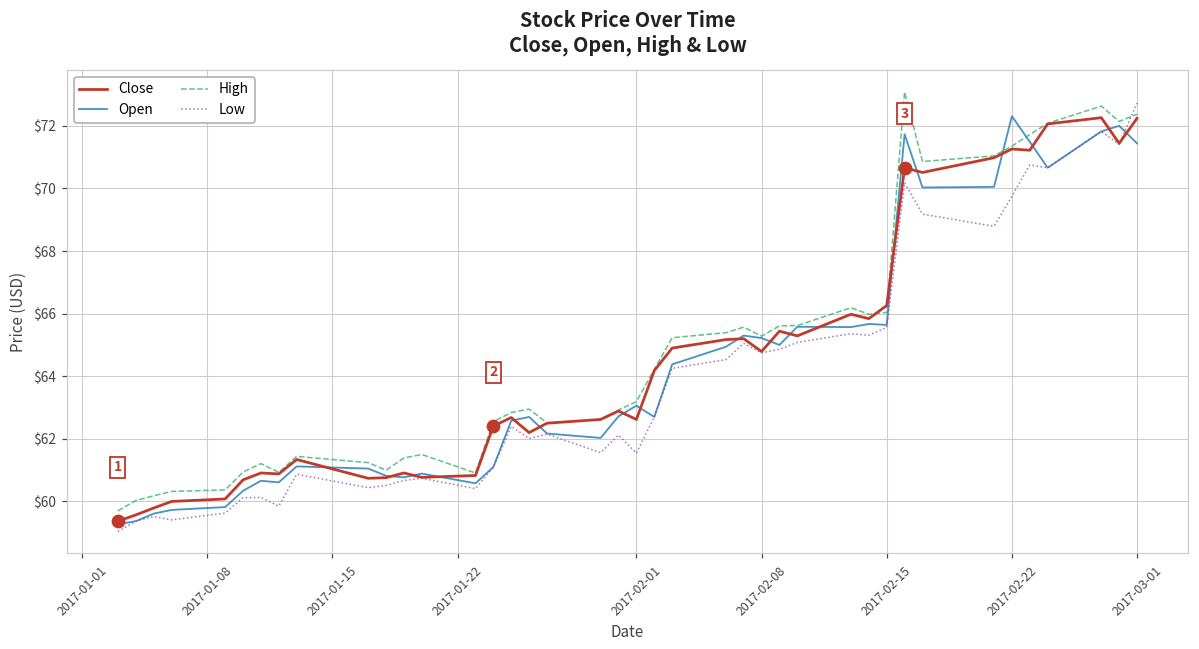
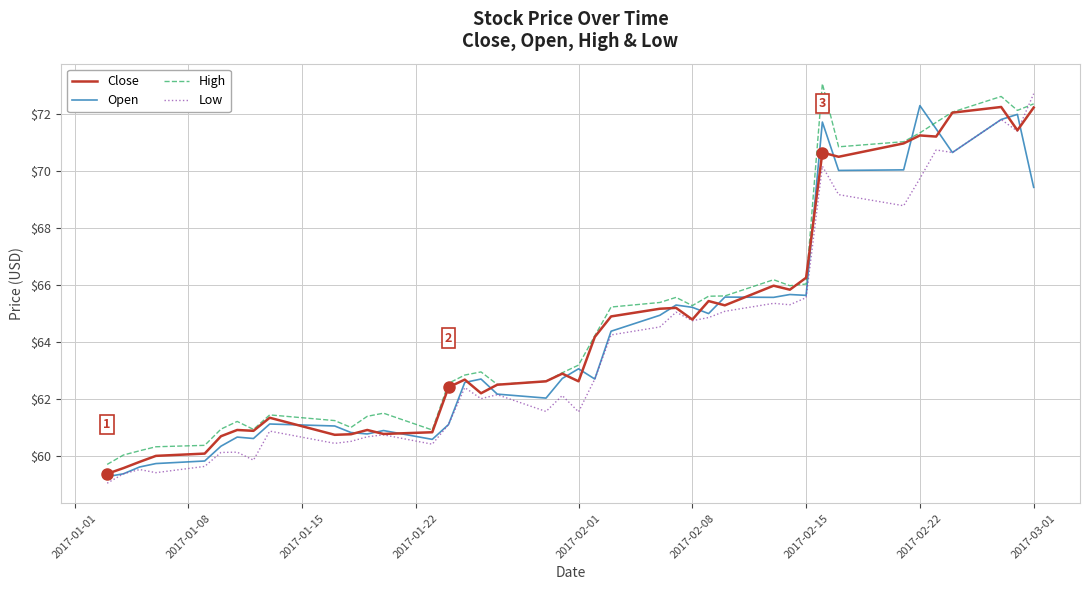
Open, 2017-03-01: $71.4 -> $69.4
